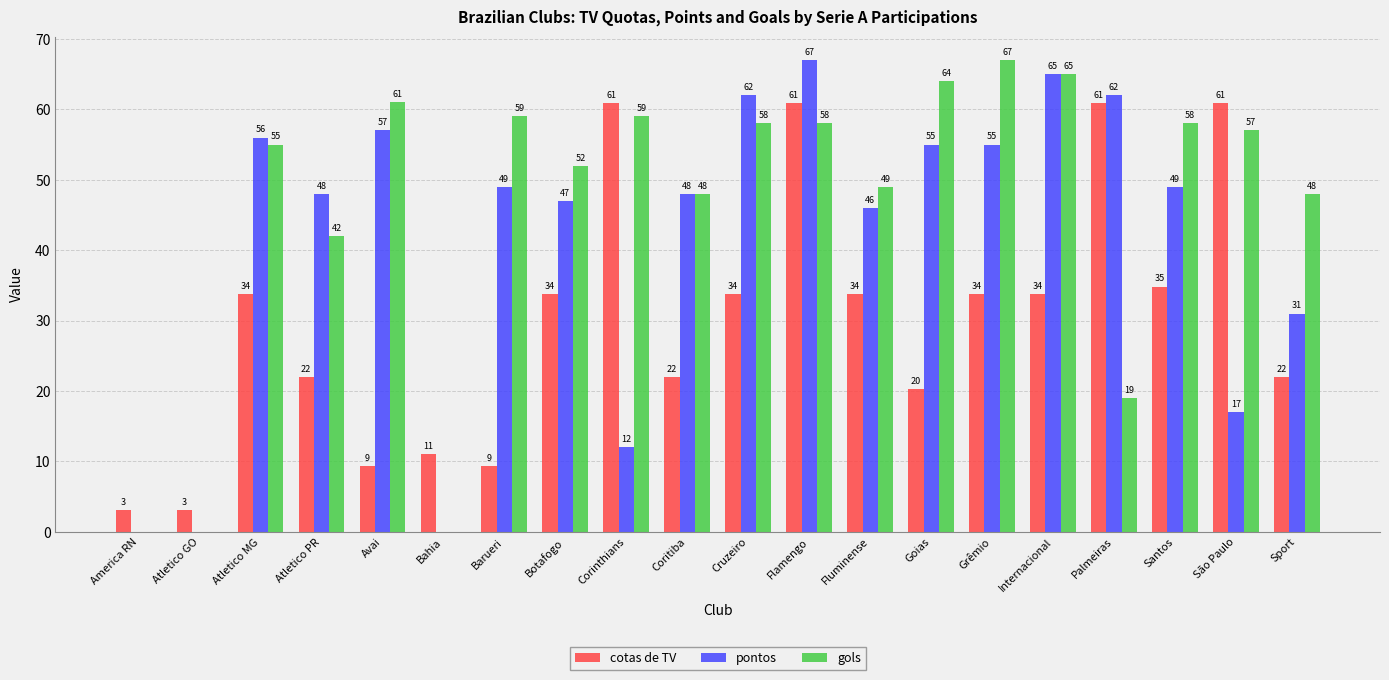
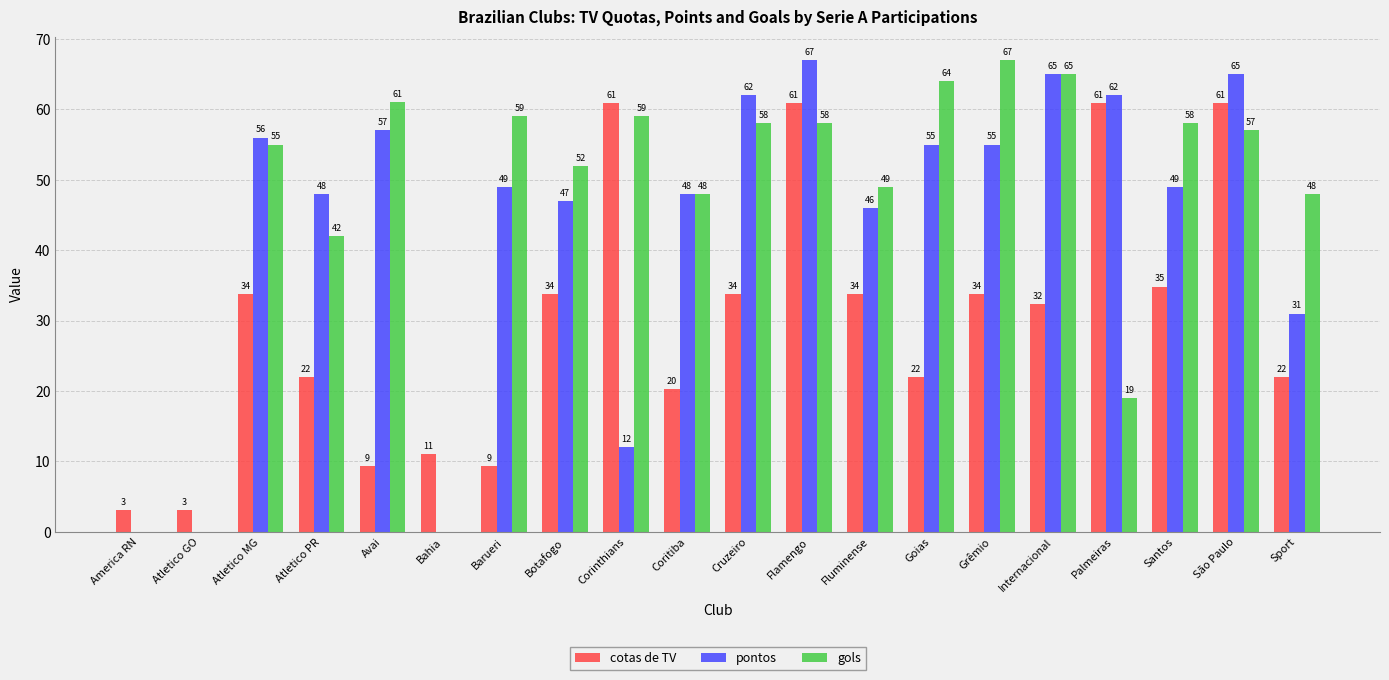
cotas de TV, Coritiba: 22 -> 20
cotas de TV, Goias: 20 -> 22
cotas de TV, Internacional: 34 -> 32
pontos, São Paulo: 17 -> 65
